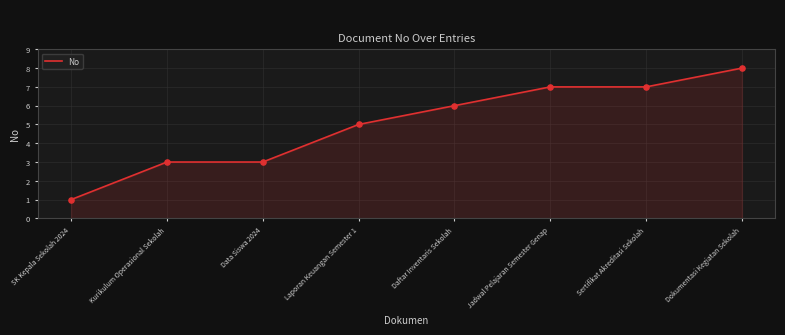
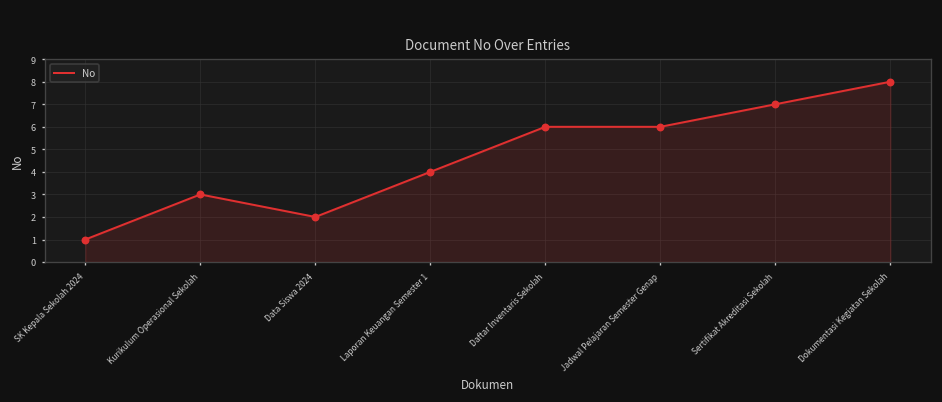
Data Siswa 2024: 3 -> 2
Laporan Keuangan Semester 1: 5 -> 4
Jadwal Pelajaran Semester Genap: 7 -> 6
